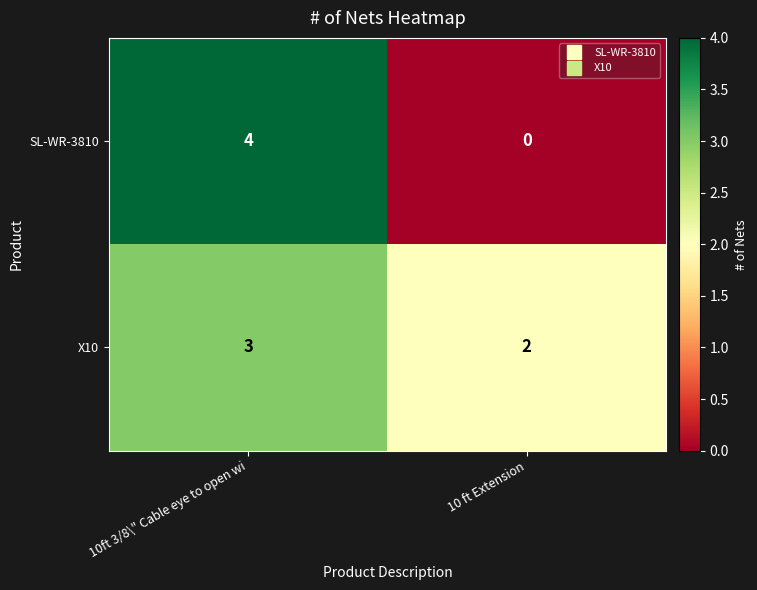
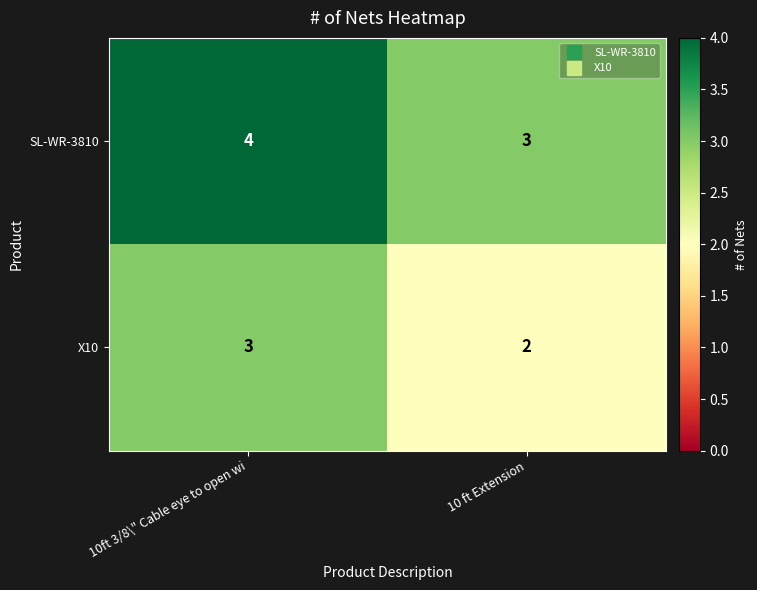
SL-WR-3810, 10 ft Extension: 0 -> 3
